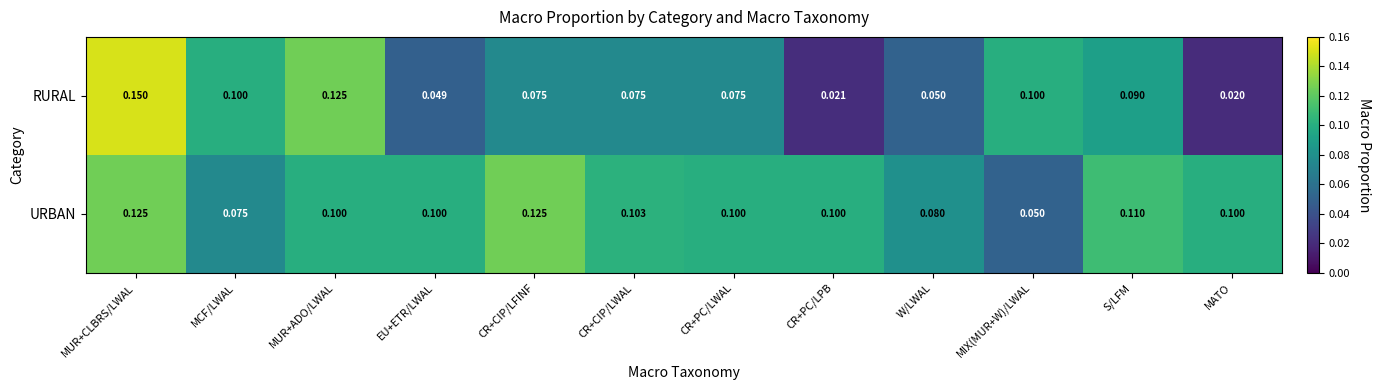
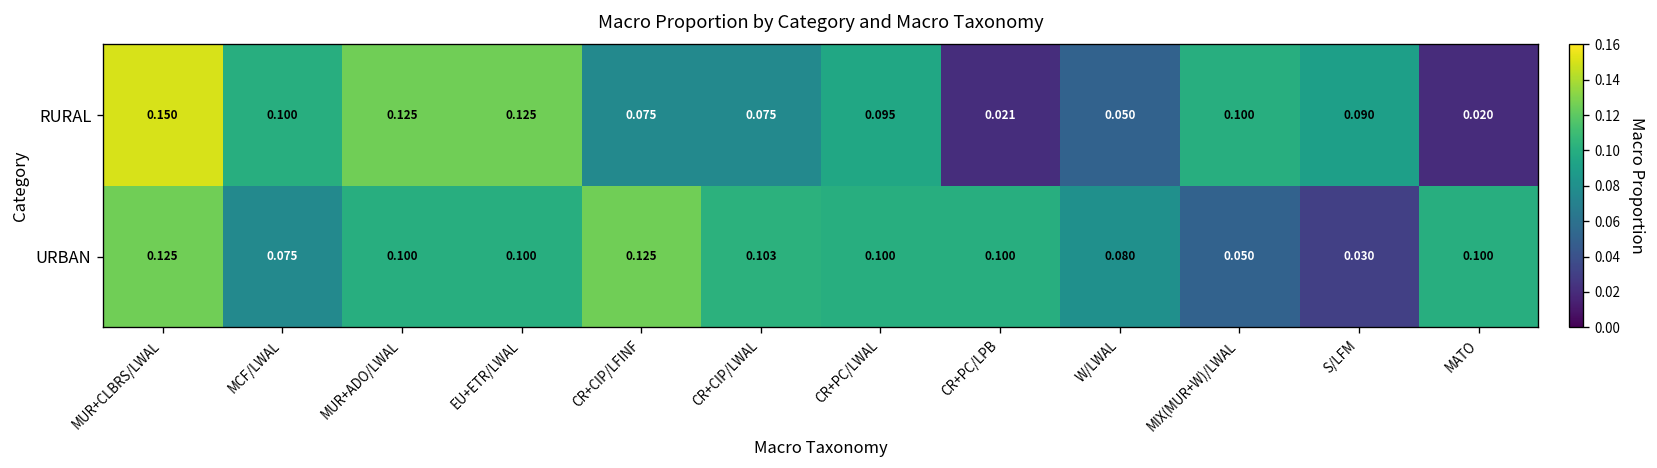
RURAL, EU+ETR/LWAL: 0.049 -> 0.125
RURAL, CR+PC/LWAL: 0.075 -> 0.095
URBAN, S/LFM: 0.110 -> 0.030
